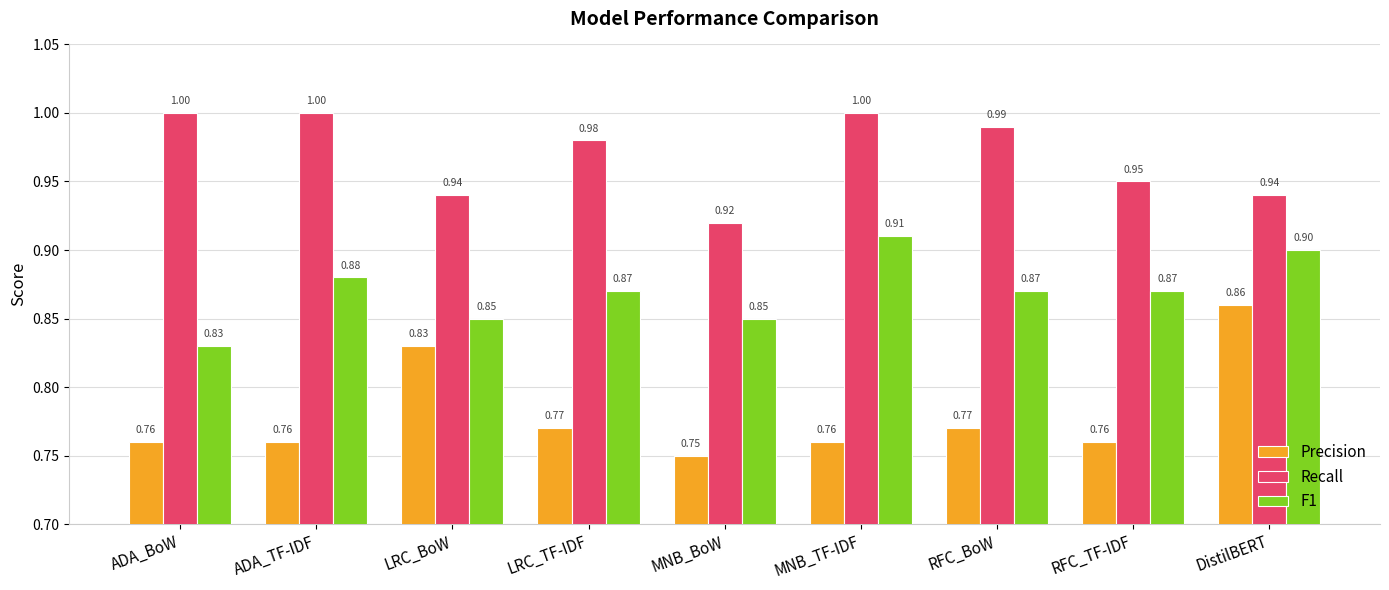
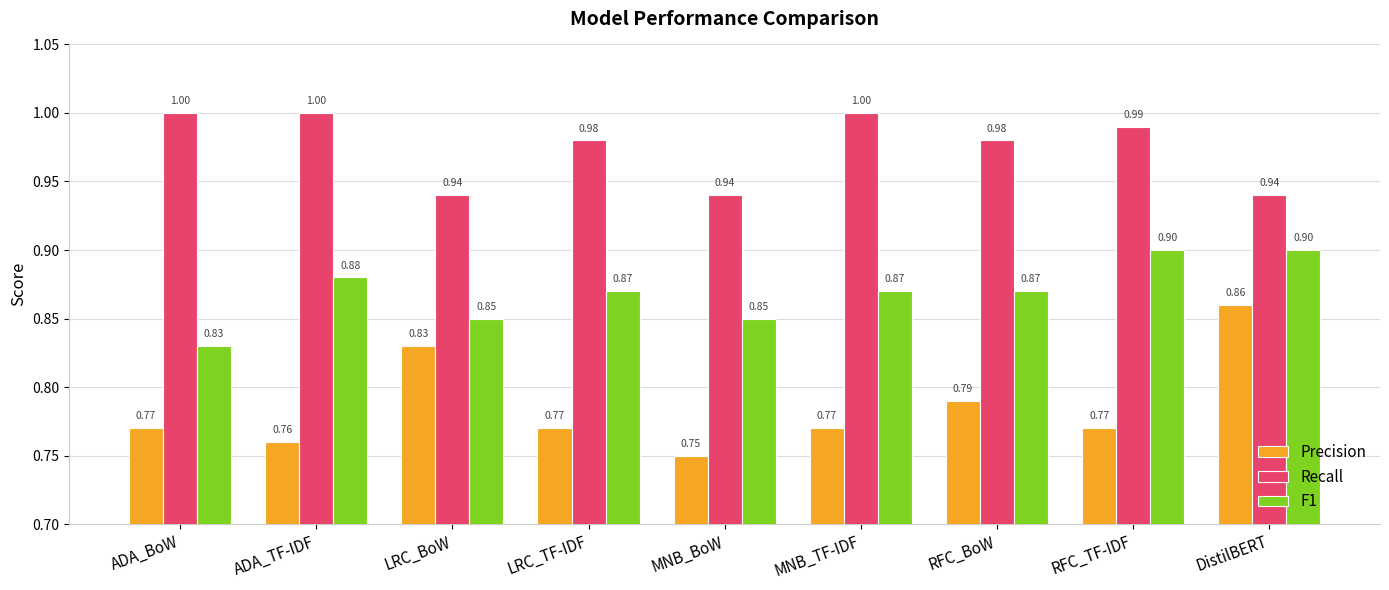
Precision, ADA_BoW: 0.76 -> 0.77
Recall, MNB_BoW: 0.92 -> 0.94
Precision, MNB_TF-IDF: 0.76 -> 0.77
F1, MNB_TF-IDF: 0.91 -> 0.87
Precision, RFC_BoW: 0.77 -> 0.79
Recall, RFC_BoW: 0.99 -> 0.98
Precision, RFC_TF-IDF: 0.76 -> 0.77
Recall, RFC_TF-IDF: 0.95 -> 0.99
F1, RFC_TF-IDF: 0.87 -> 0.90
